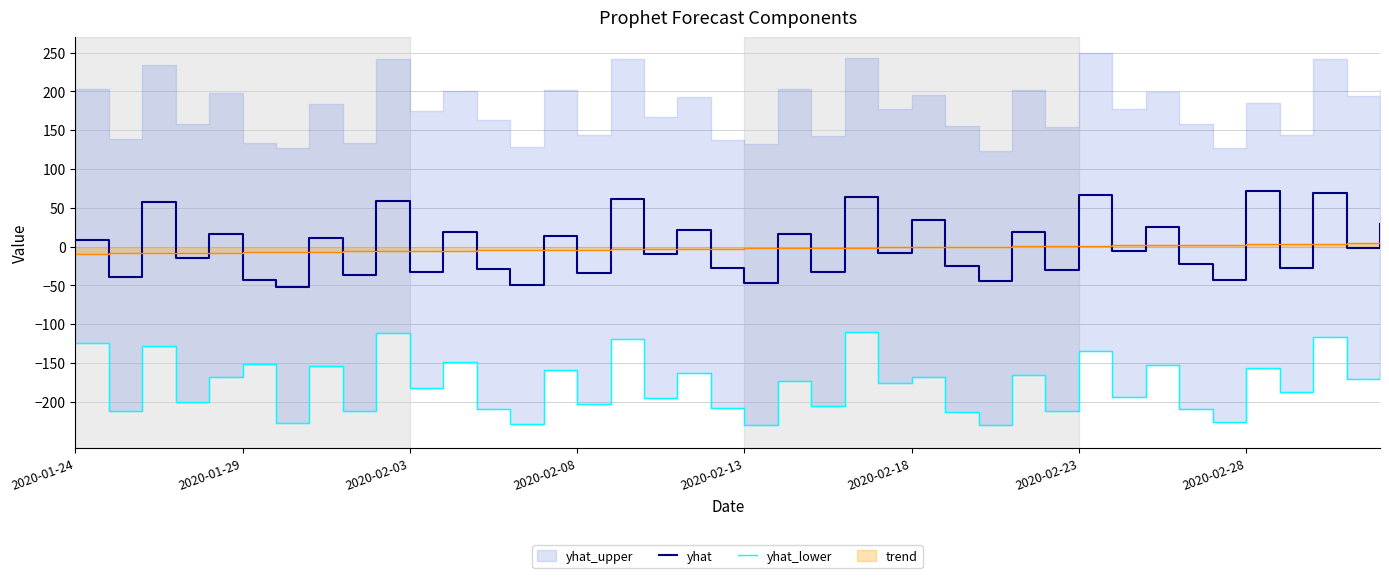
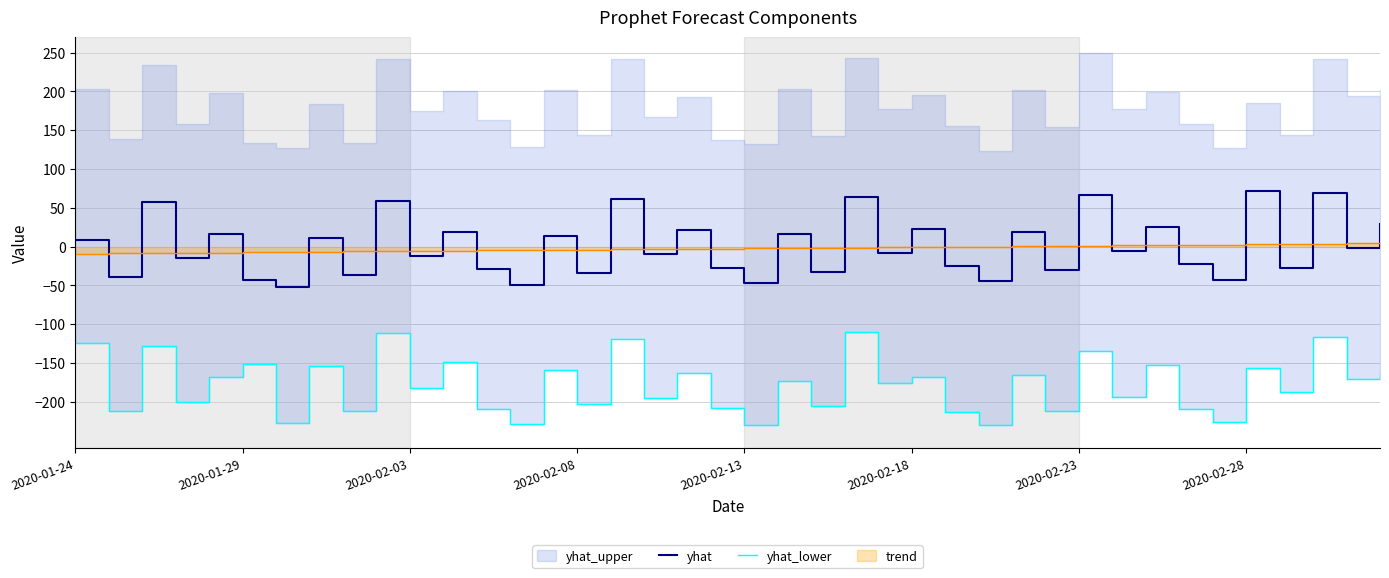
yhat, 2020-02-03: -30 -> -10
yhat, 2020-02-18: 30 -> 20
